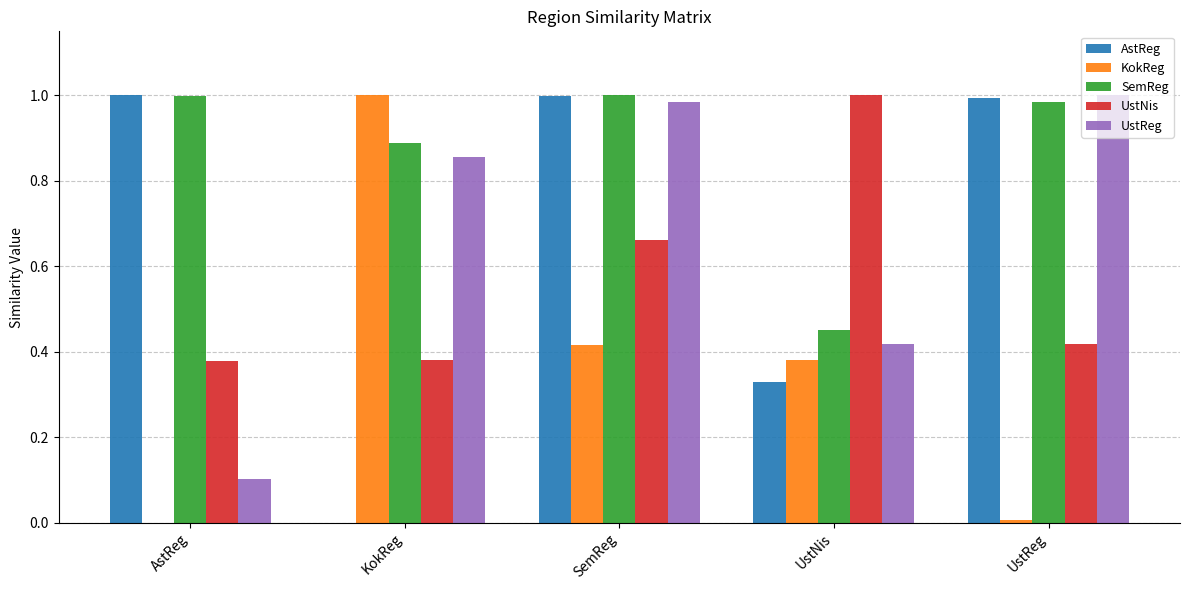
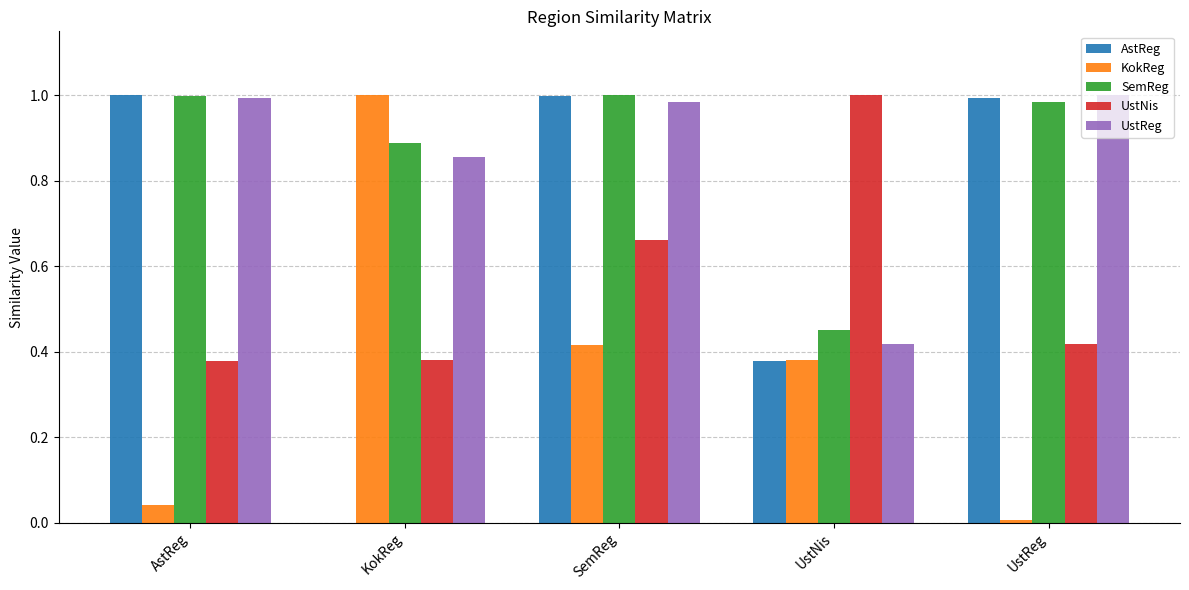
KokReg, AstReg: 0.00 -> 0.04
UstReg, AstReg: 0.10 -> 0.99
AstReg, UstNis: 0.33 -> 0.38
